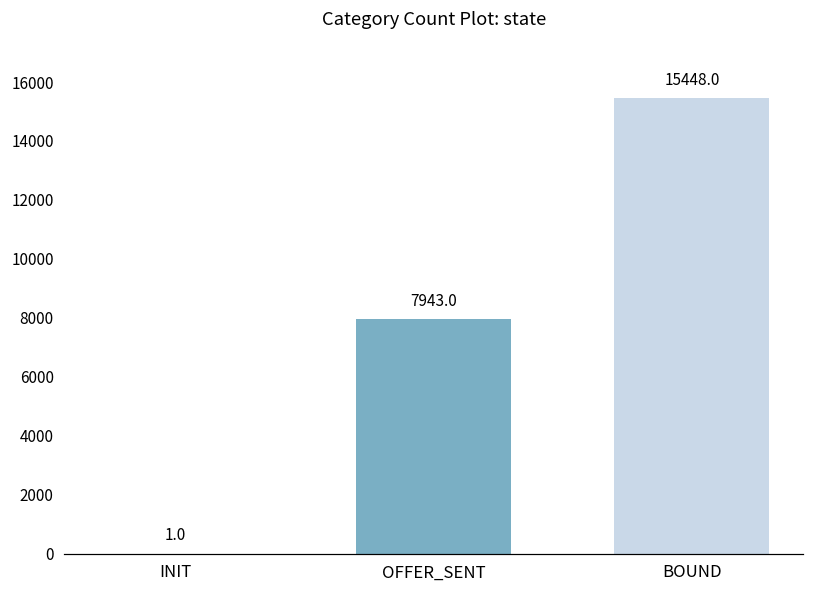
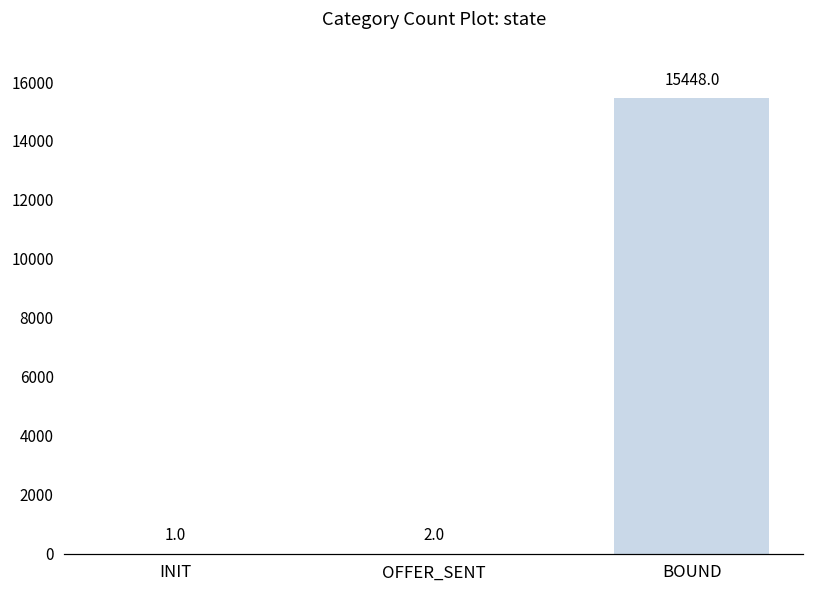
OFFER_SENT: 7943.0 -> 2.0
